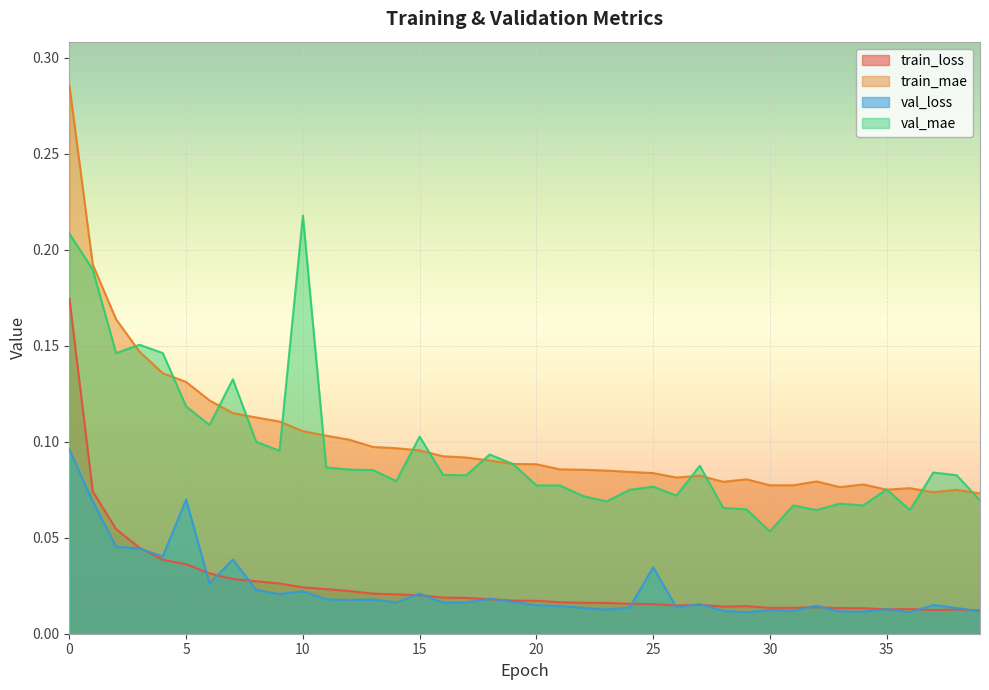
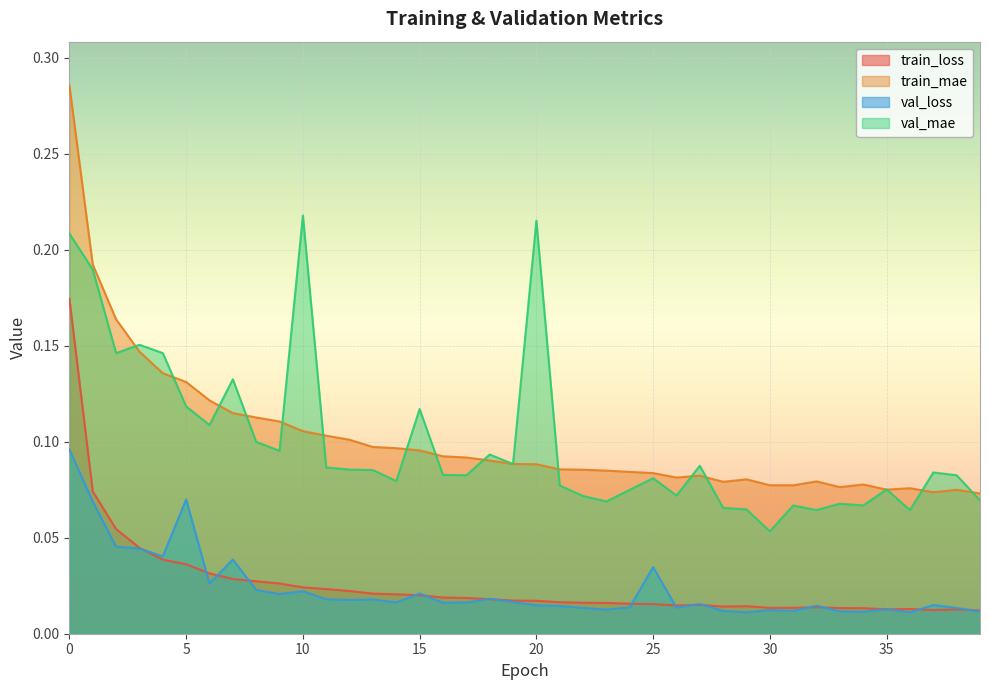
val_mae, 15: 0.103 -> 0.117
val_mae, 20: 0.077 -> 0.215
val_mae, 25: 0.077 -> 0.081
